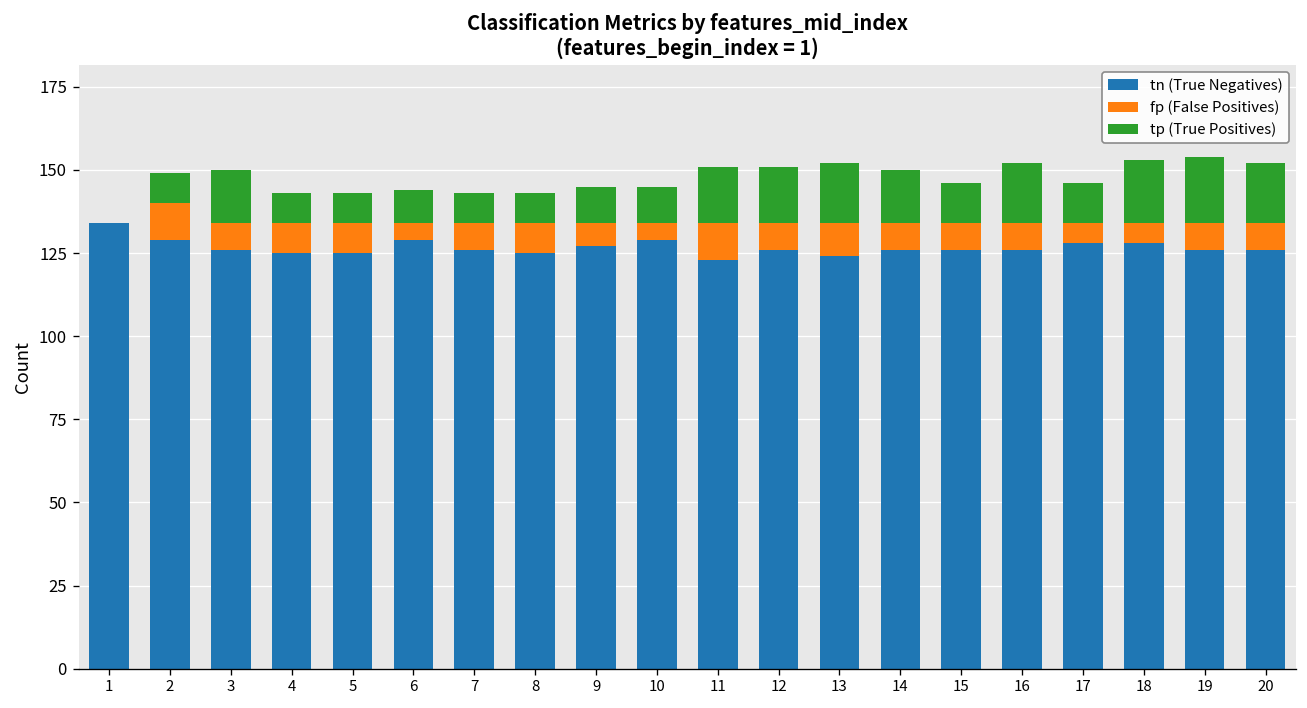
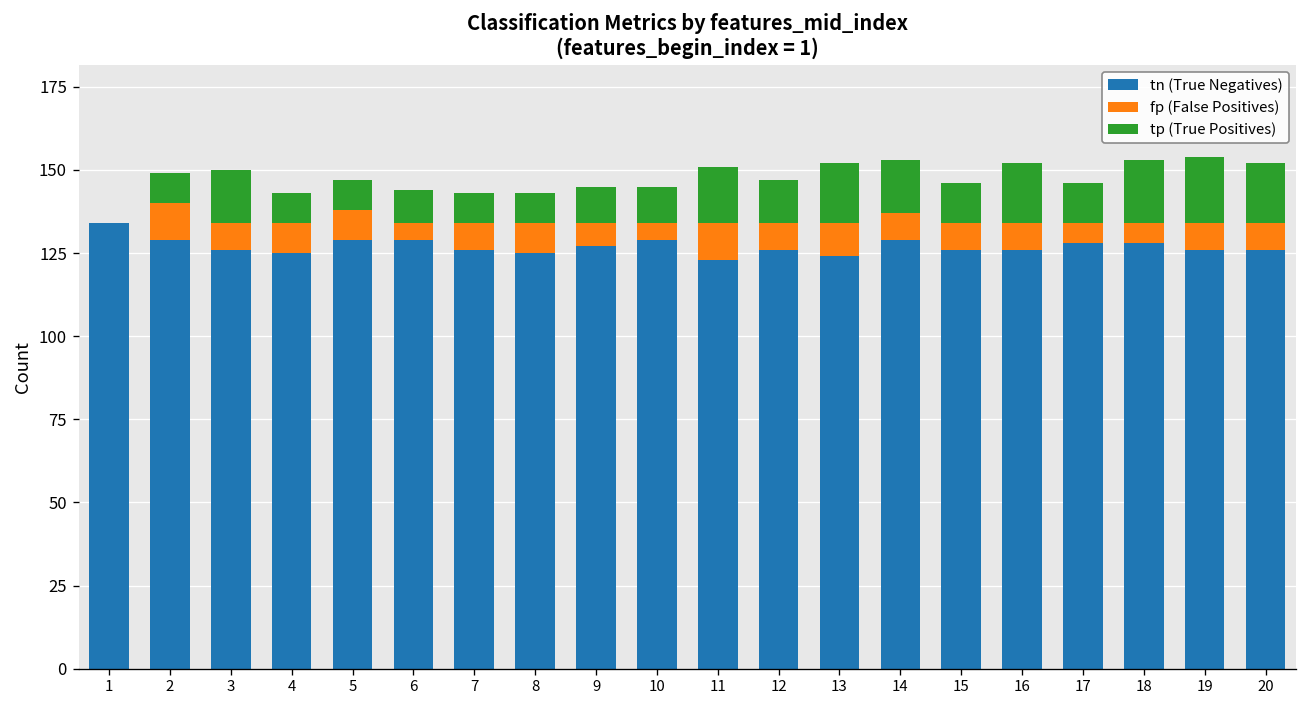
tn (True Negatives), 5: 125 -> 129
tp (True Positives), 12: 17 -> 13
tn (True Negatives), 14: 126 -> 129
